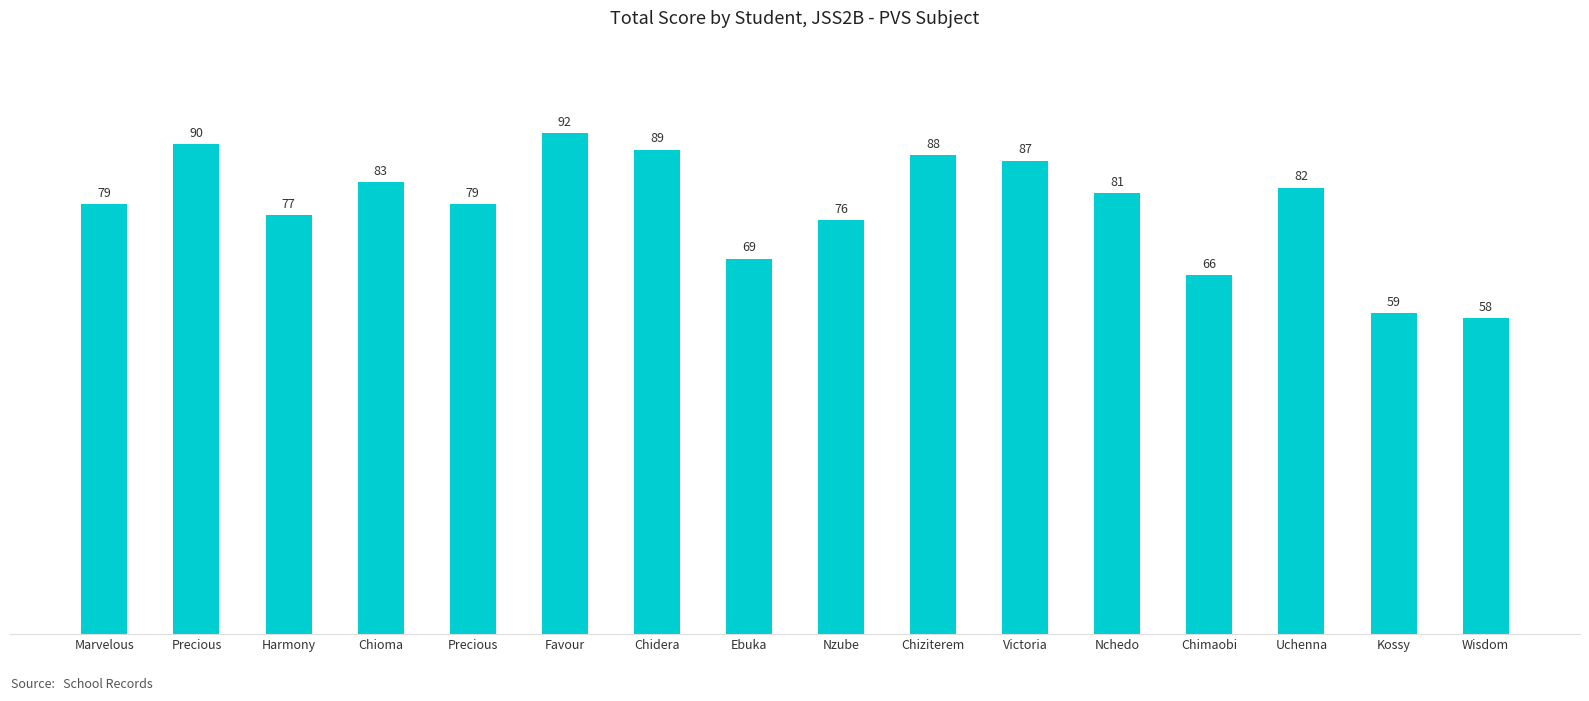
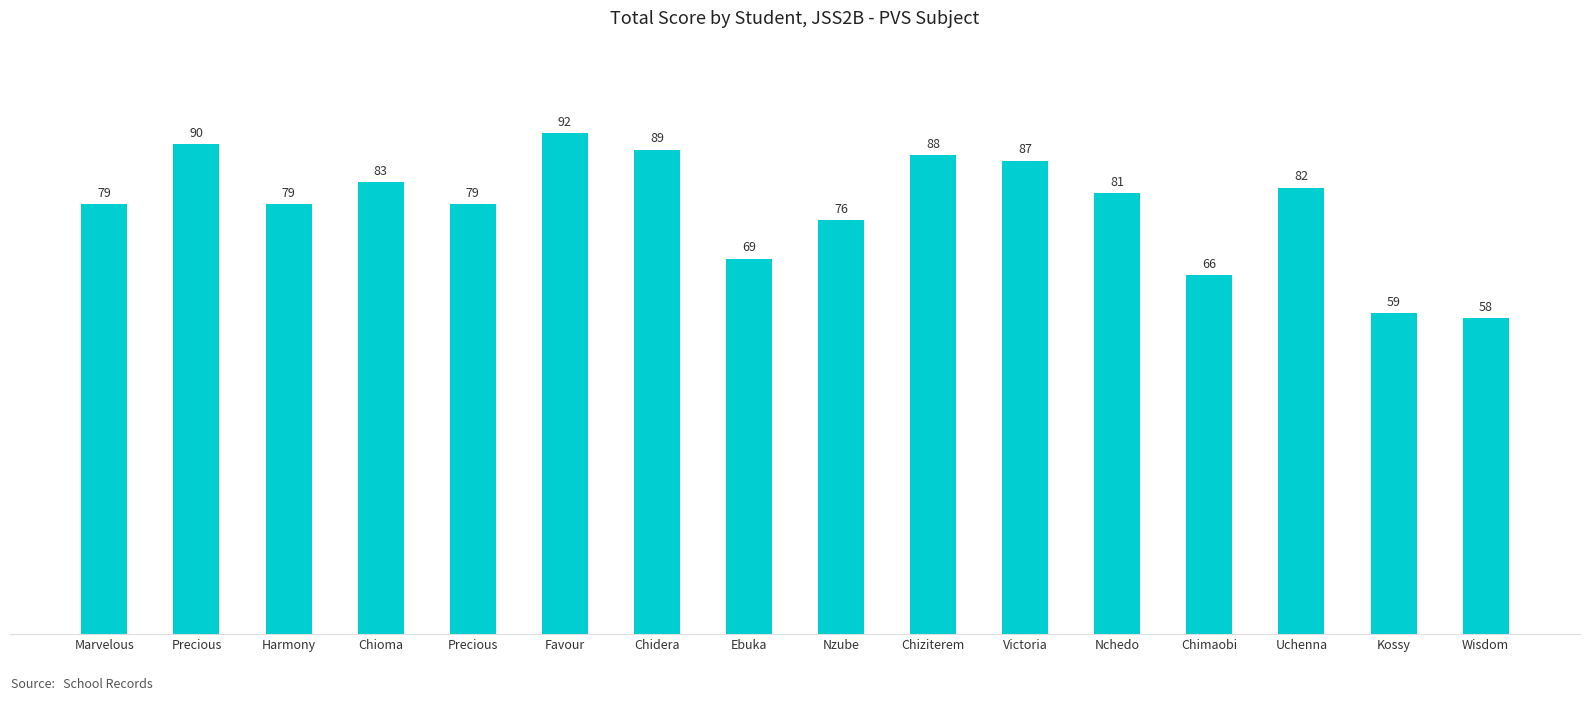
Harmony: 77 -> 79
